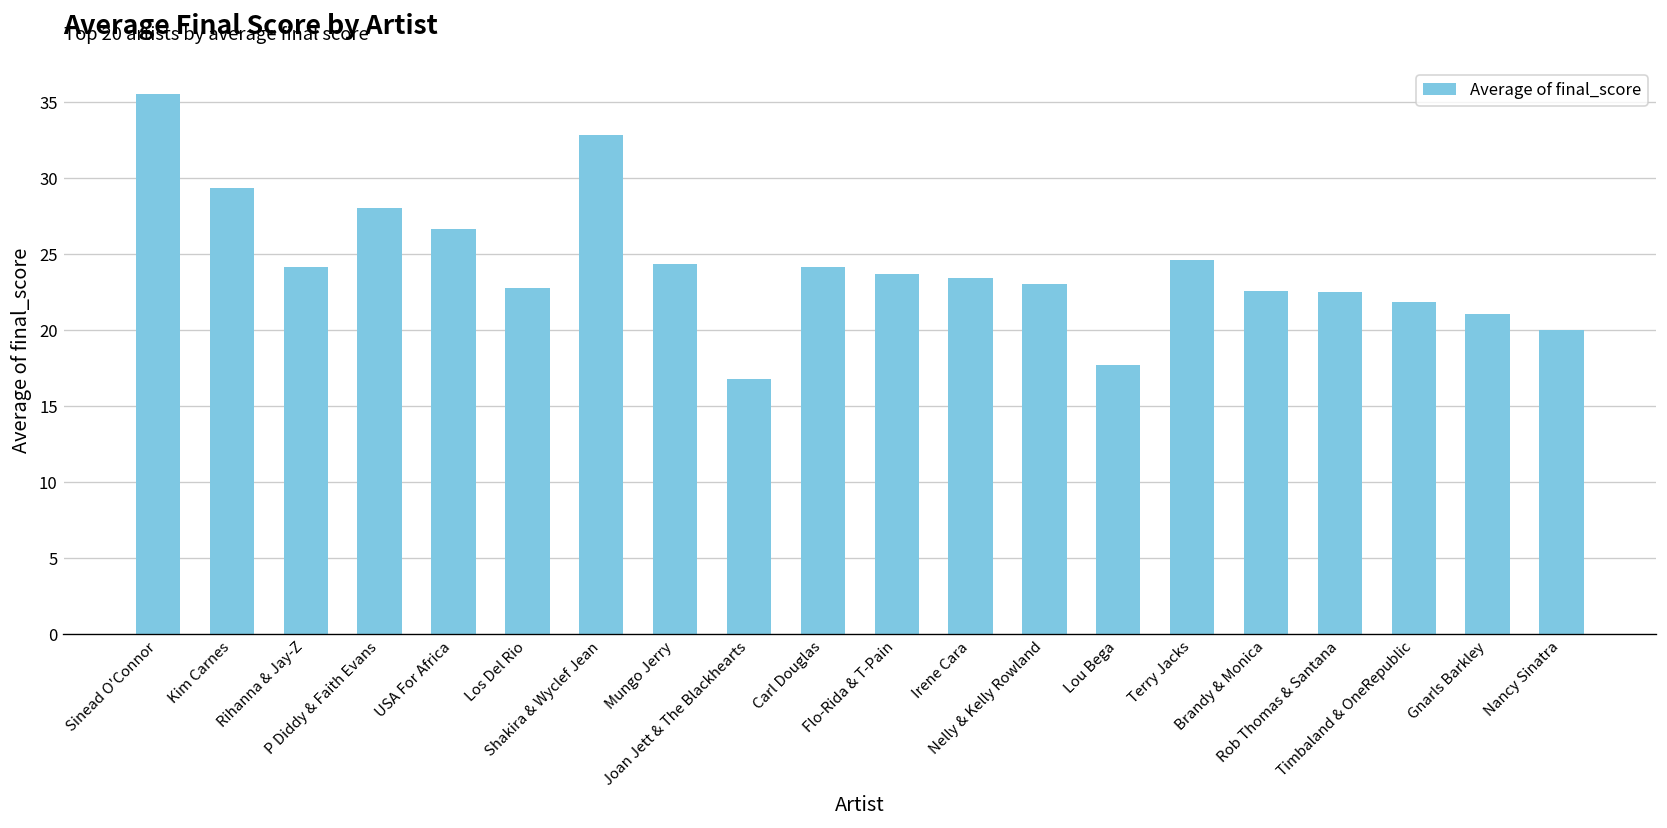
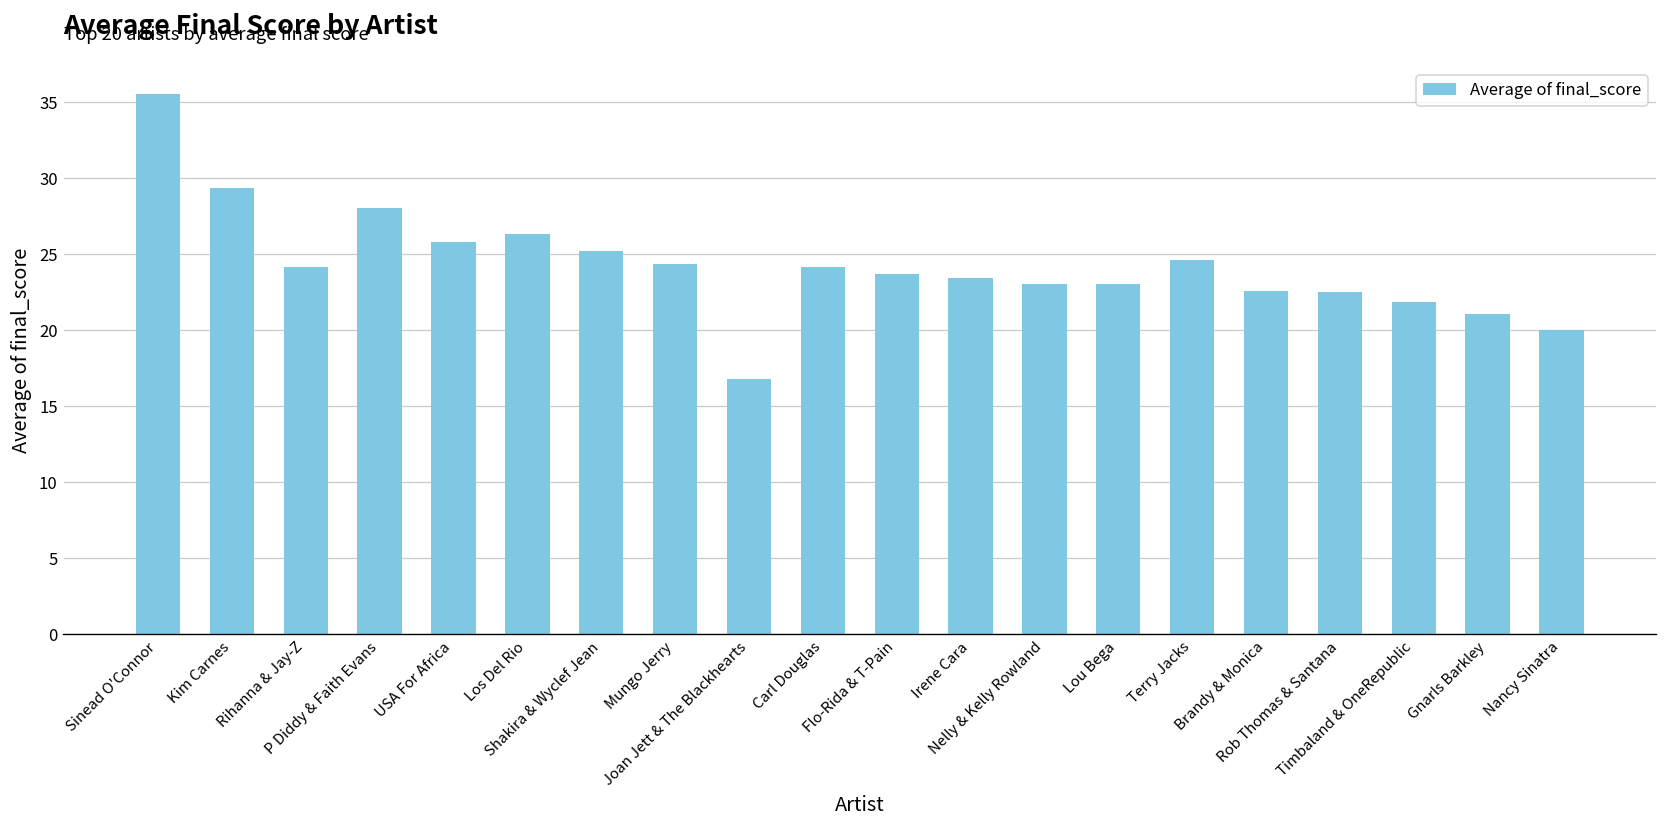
USA For Africa: 26.7 -> 25.8
Los Del Rio: 22.8 -> 26.4
Shakira & Wyclef Jean: 32.9 -> 25.2
Lou Bega: 17.7 -> 23.1
